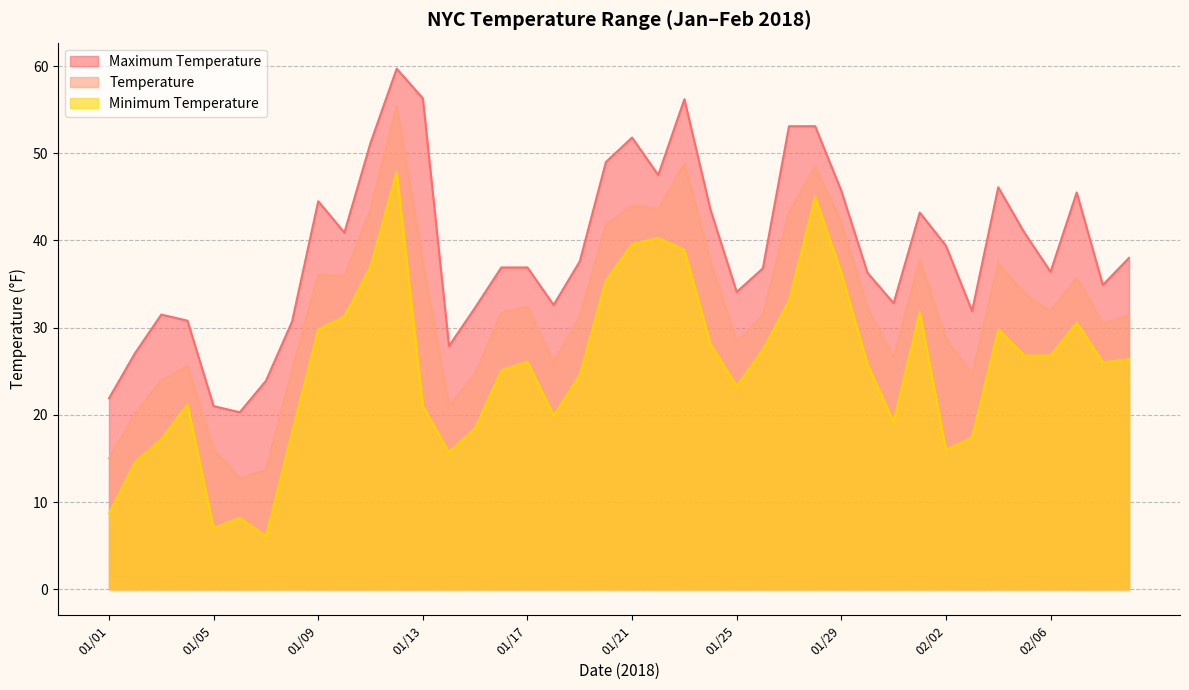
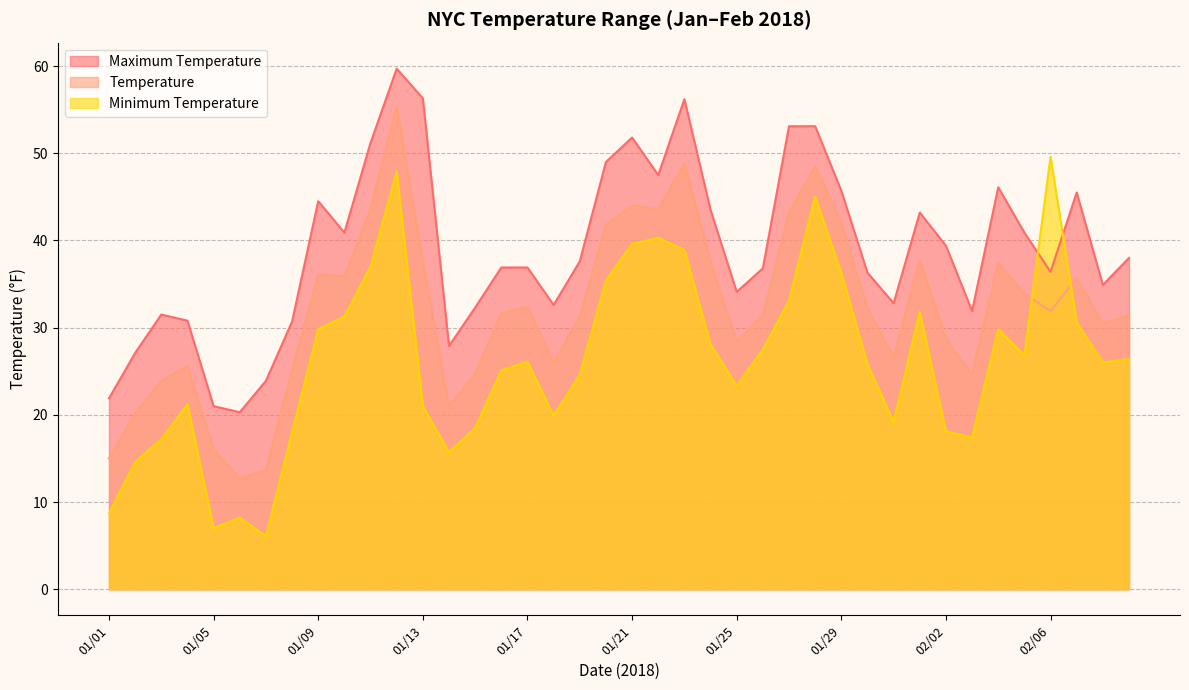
Minimum Temperature, 02/02: 16 -> 18
Minimum Temperature, 02/06: 27 -> 50
